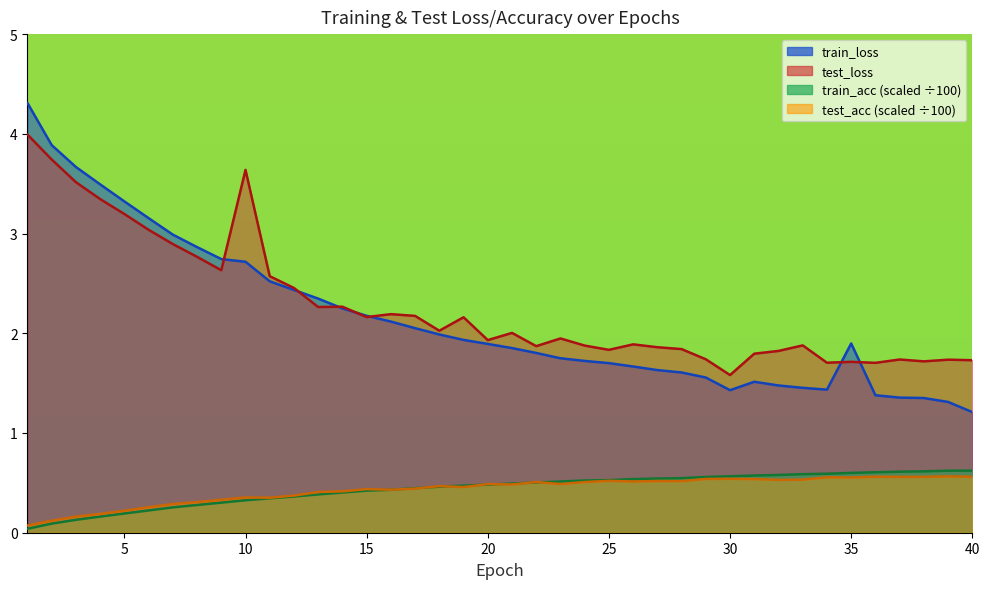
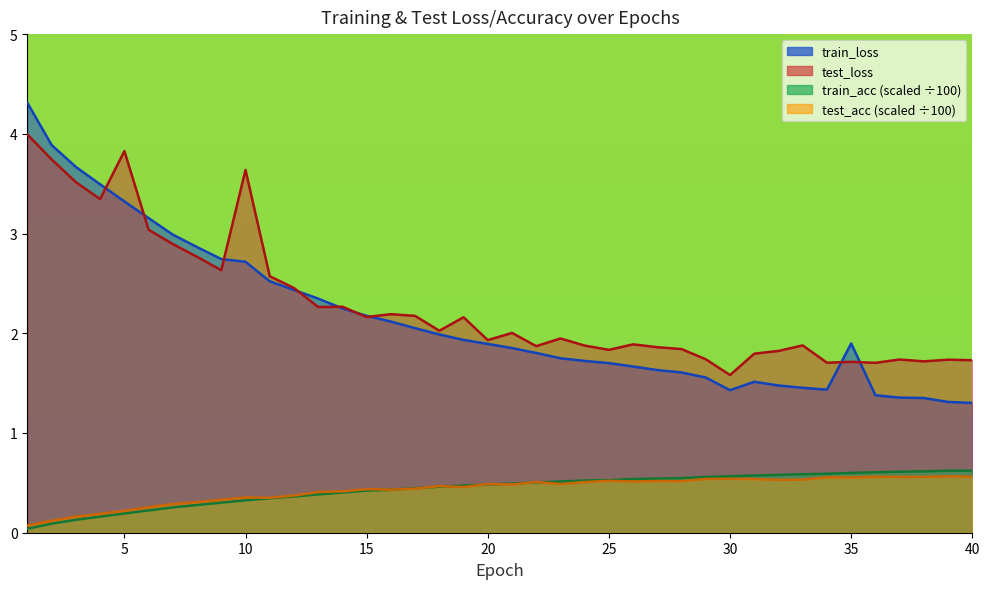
test_loss, 5: 3.2 -> 3.8
train_loss, 40: 1.2 -> 1.3
